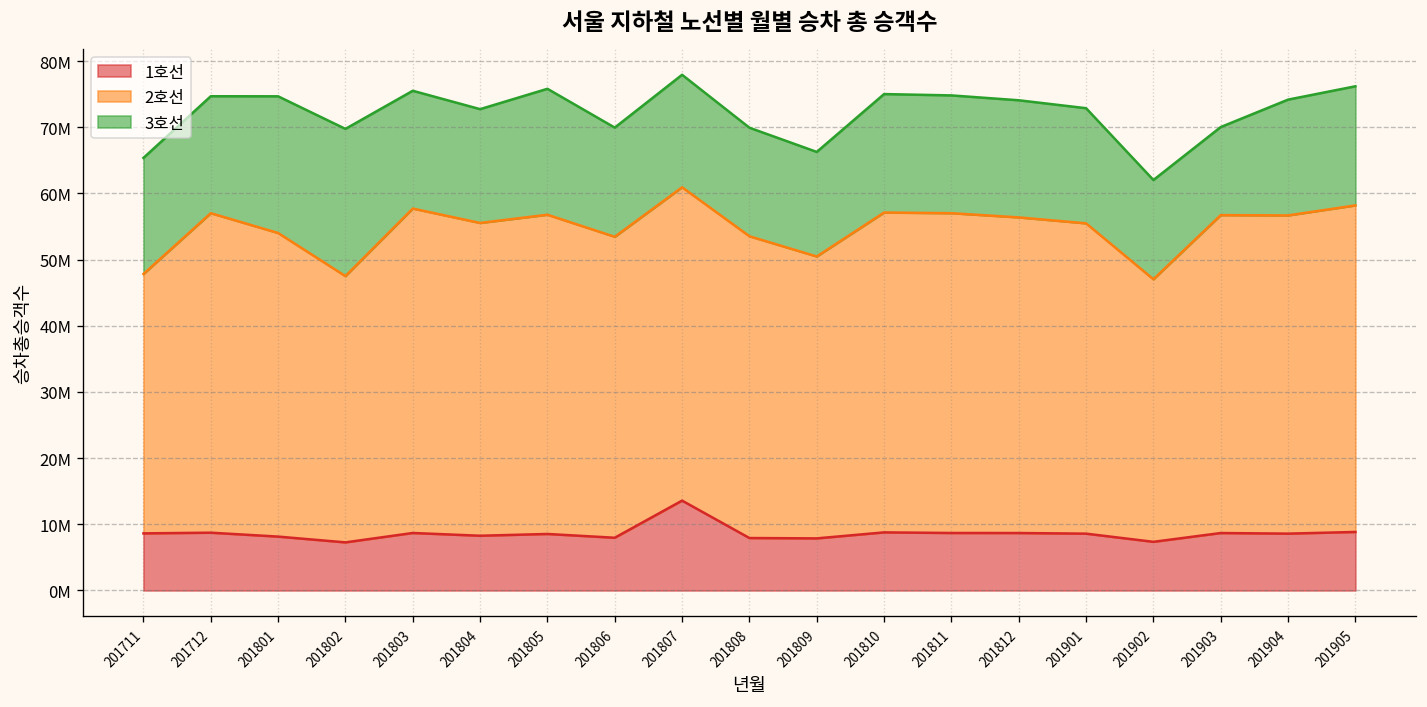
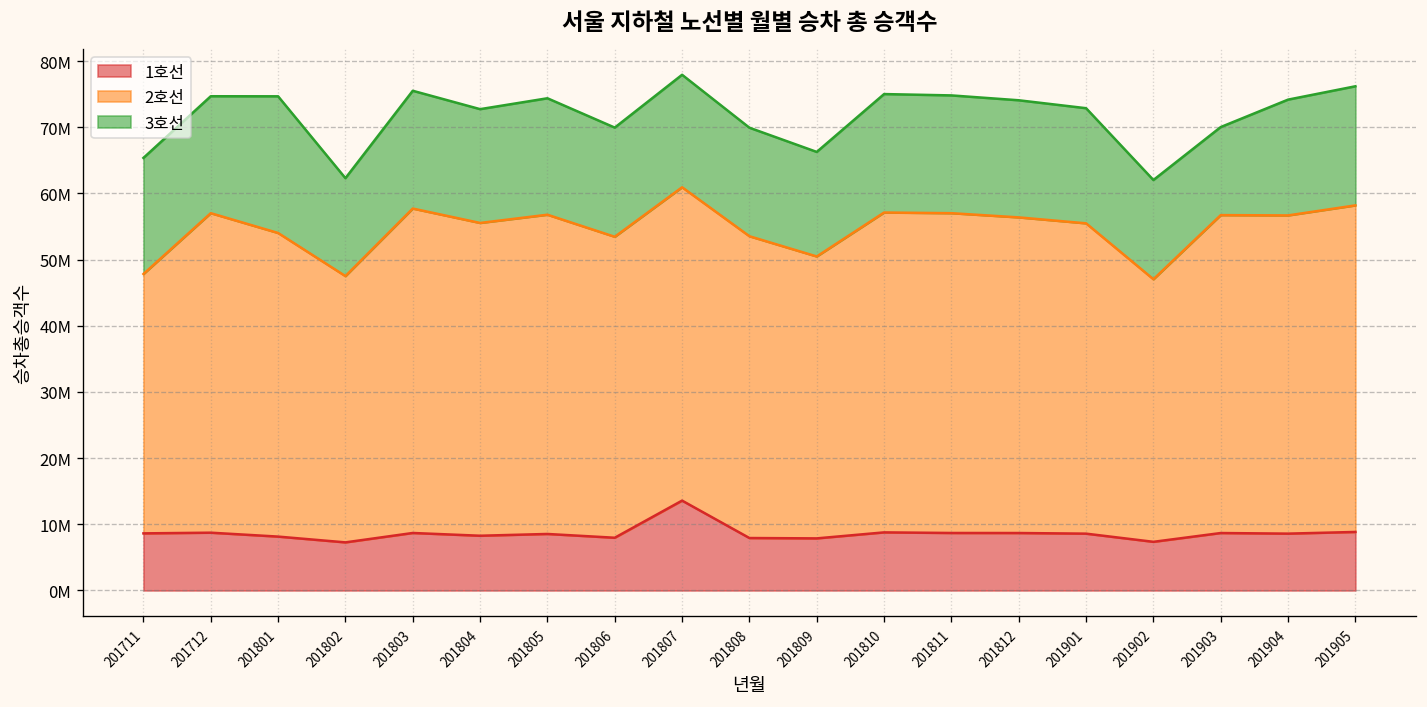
3호선, 201802: 22000000 -> 15000000
3호선, 201805: 19000000 -> 18000000
